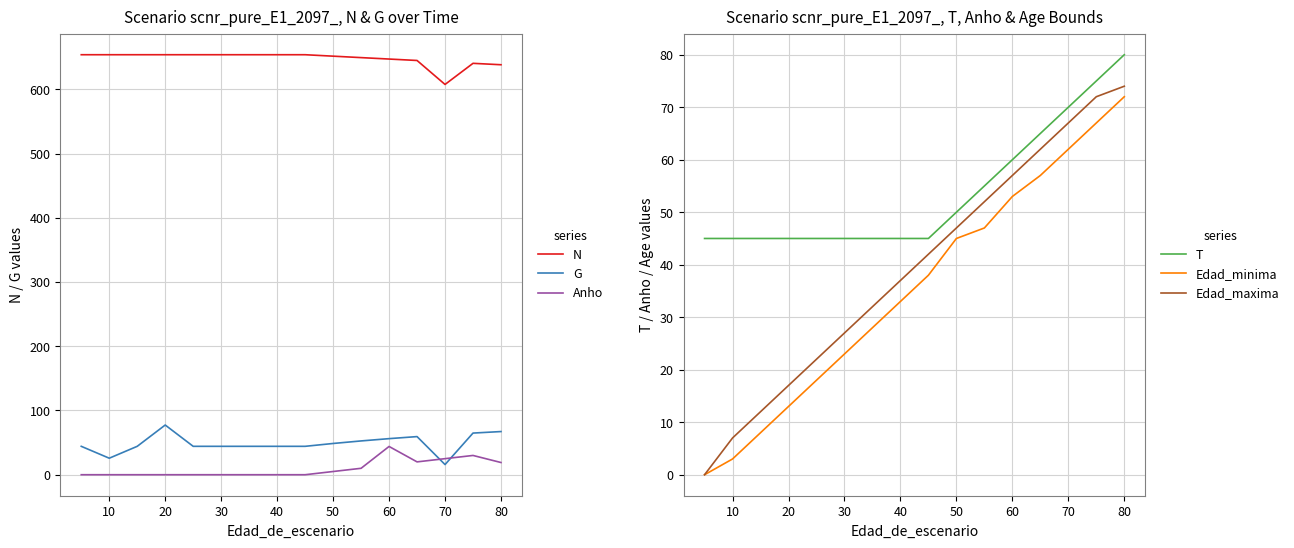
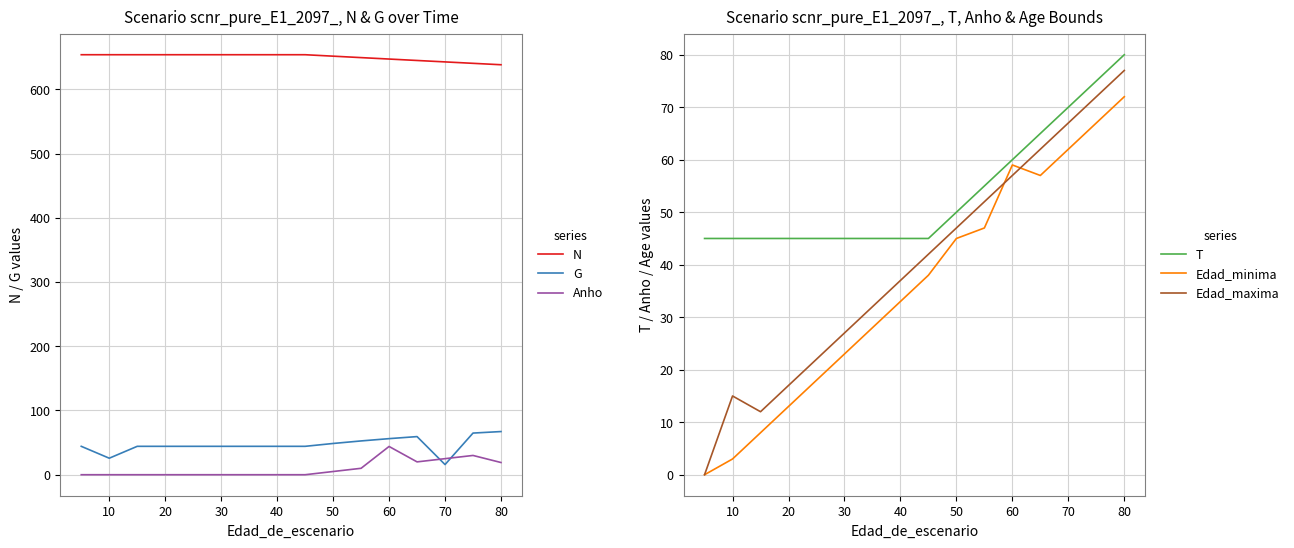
Scenario scnr_pure_E1_2097_, N & G over Time, G, 20: 80 -> 40
Scenario scnr_pure_E1_2097_, N & G over Time, N, 70: 610 -> 640
Scenario scnr_pure_E1_2097_, T, Anho & Age Bounds, Edad_maxima, 10: 7 -> 15
Scenario scnr_pure_E1_2097_, T, Anho & Age Bounds, Edad_minima, 60: 53 -> 59
Scenario scnr_pure_E1_2097_, T, Anho & Age Bounds, Edad_maxima, 80: 74 -> 77
